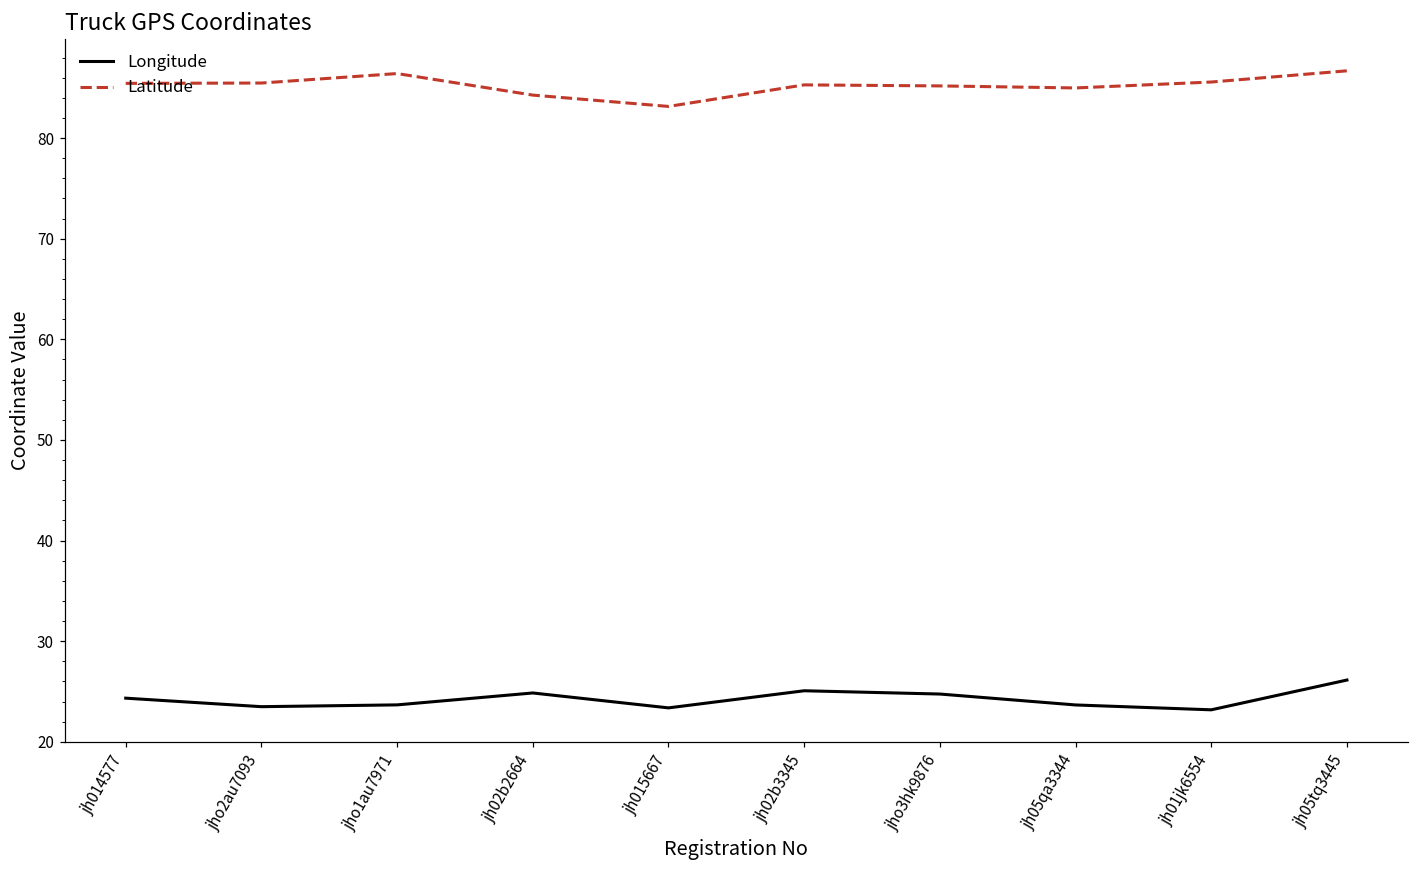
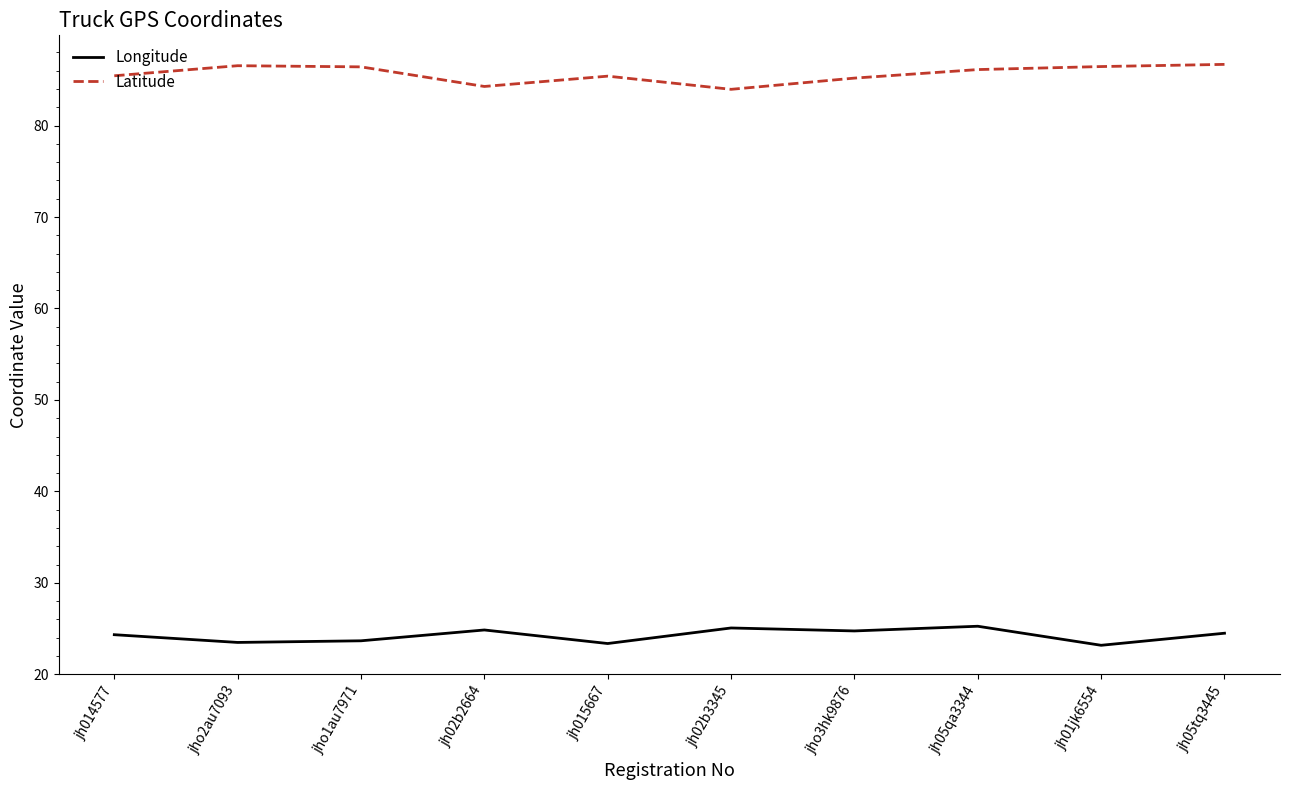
Latitude, jho2au7093: 85 -> 87
Latitude, jh015667: 83 -> 85
Latitude, jh02b3345: 85 -> 84
Longitude, jh05qa3344: 24 -> 25
Latitude, jh05qa3344: 85 -> 86
Latitude, jh01jk6554: 85.6 -> 86.5
Longitude, jh05tq3445: 26 -> 24
